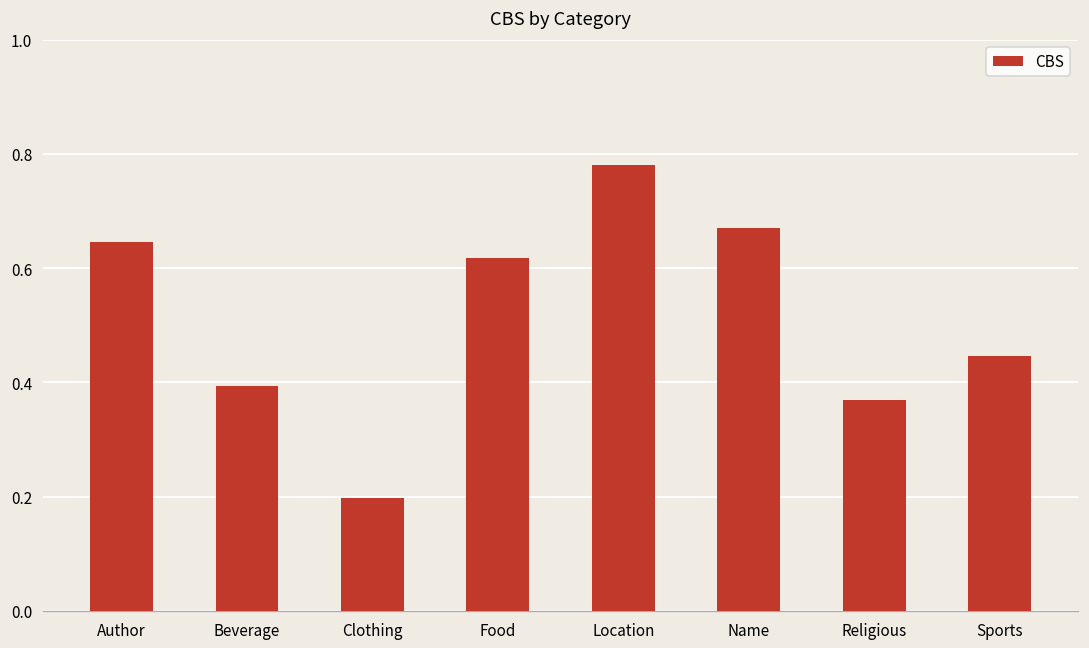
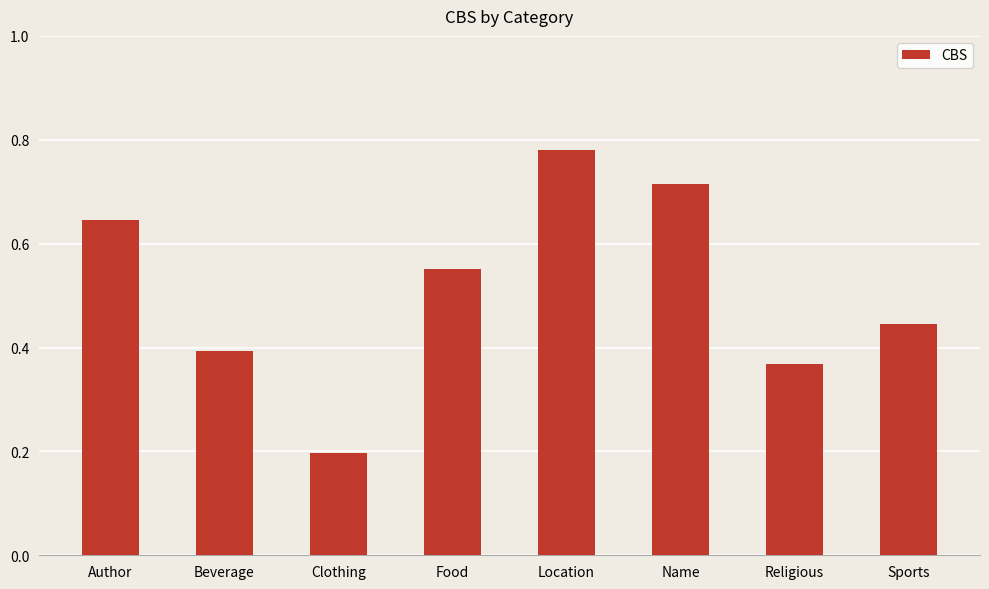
Food: 0.62 -> 0.55
Name: 0.67 -> 0.71
